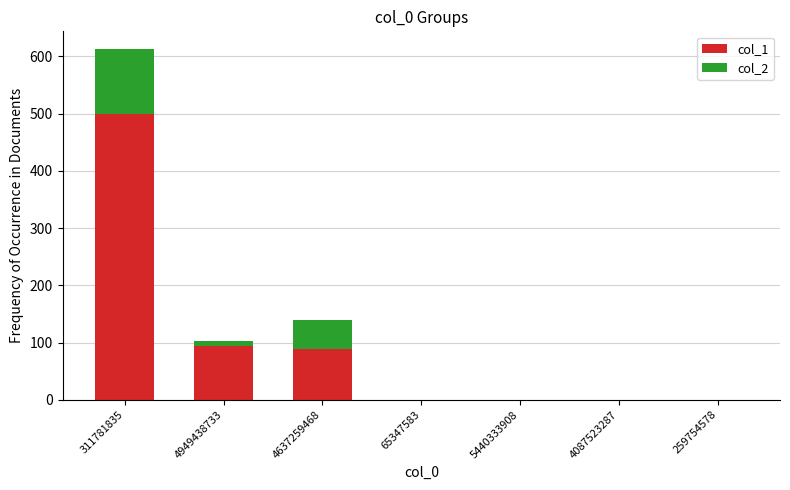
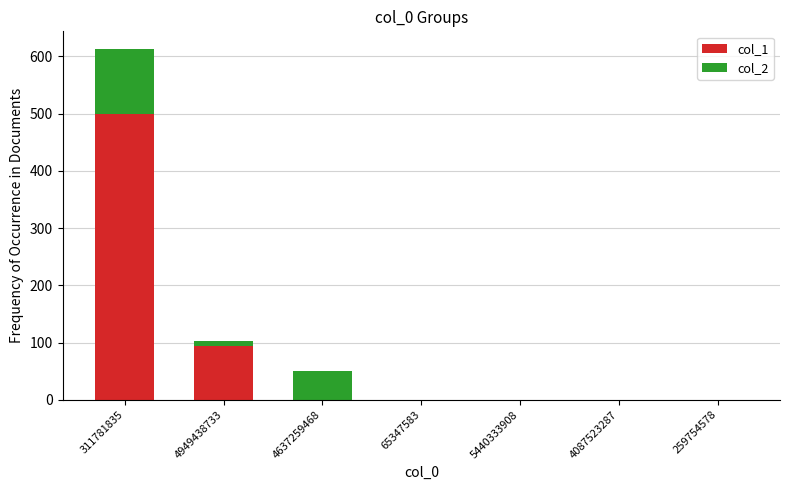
col_1, 4637259468: 90 -> 0
